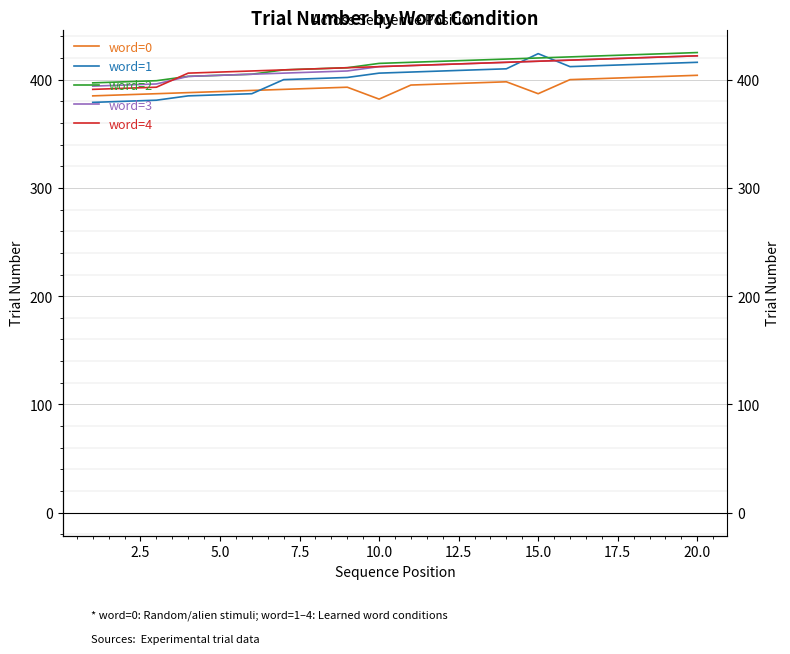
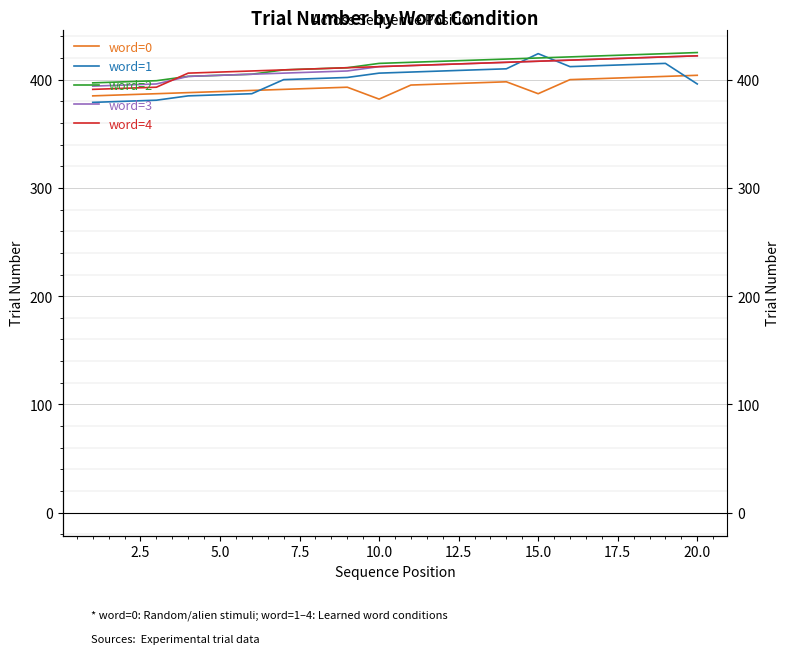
word=1, 20.0: 416 -> 396
